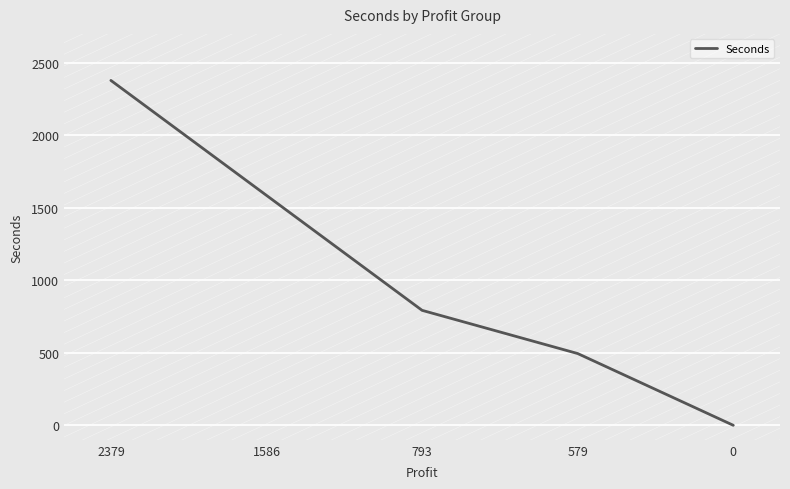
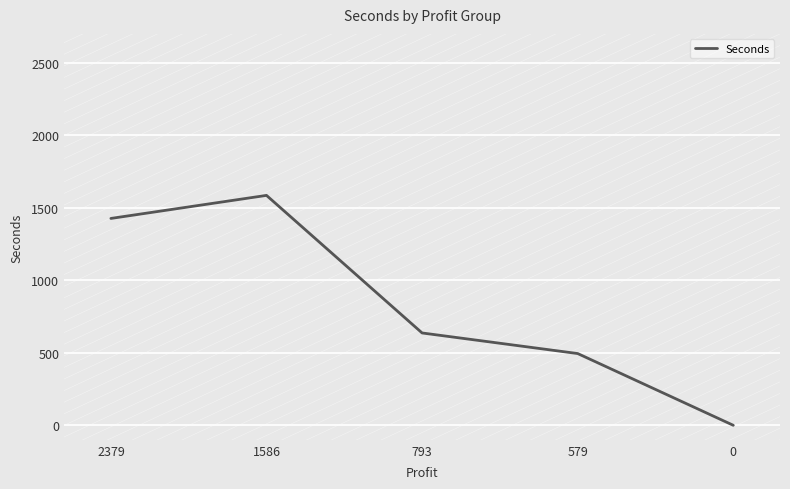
Seconds, 2379: 2380 -> 1430
Seconds, 793: 790 -> 640
